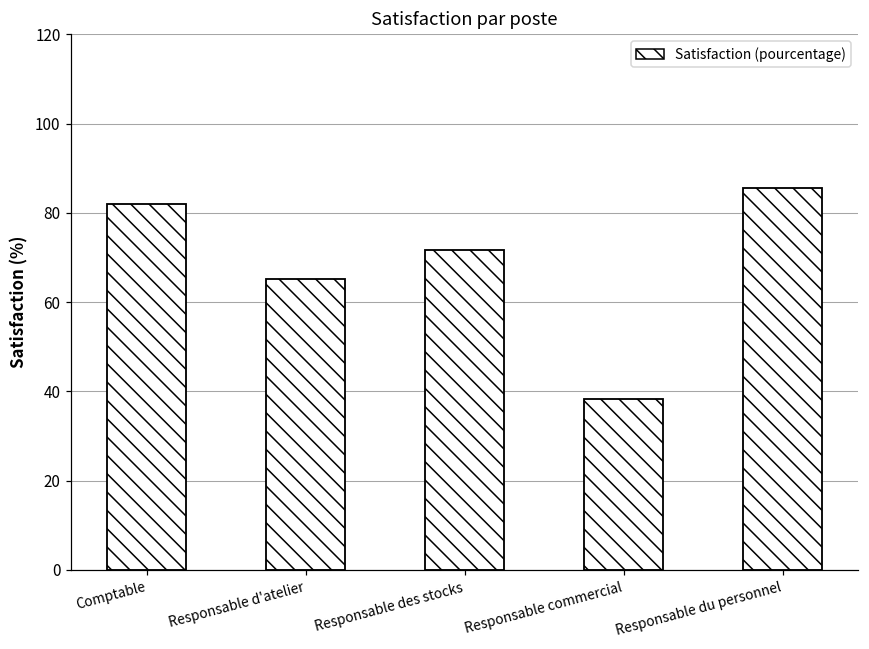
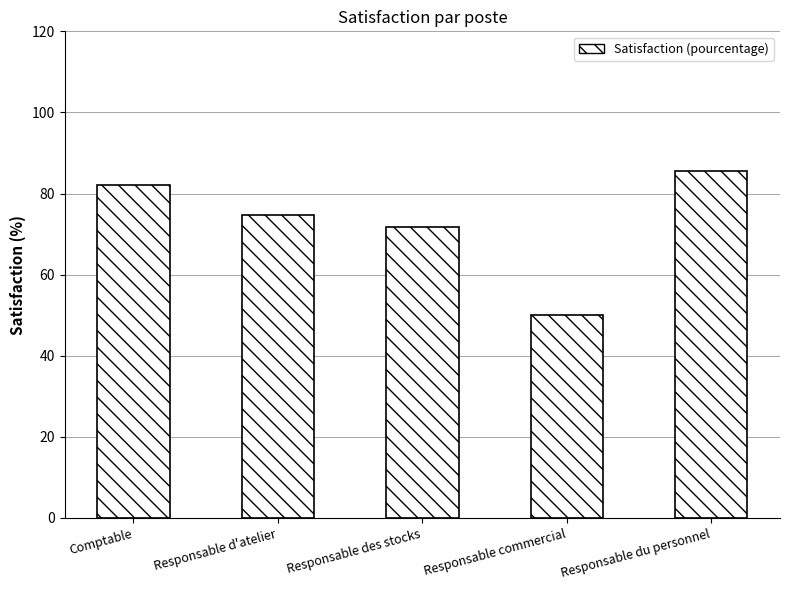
Responsable d'atelier: 65 -> 75
Responsable commercial: 38 -> 50
